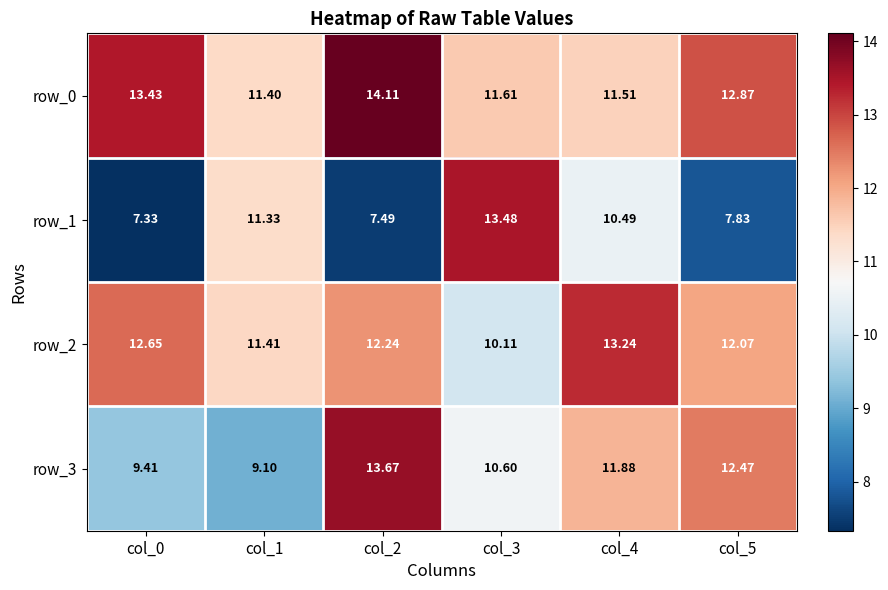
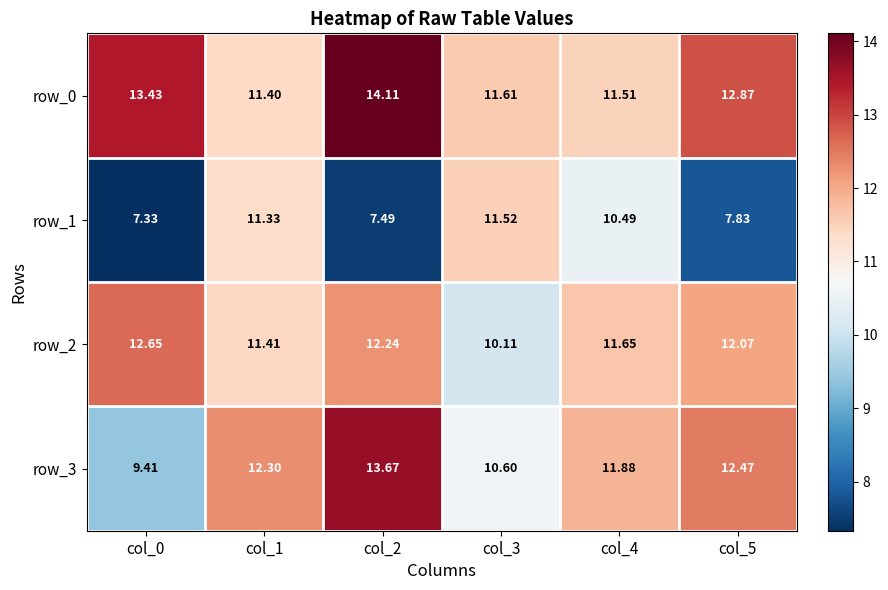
row_1, col_3: 13.48 -> 11.52
row_2, col_4: 13.24 -> 11.65
row_3, col_1: 9.10 -> 12.30
